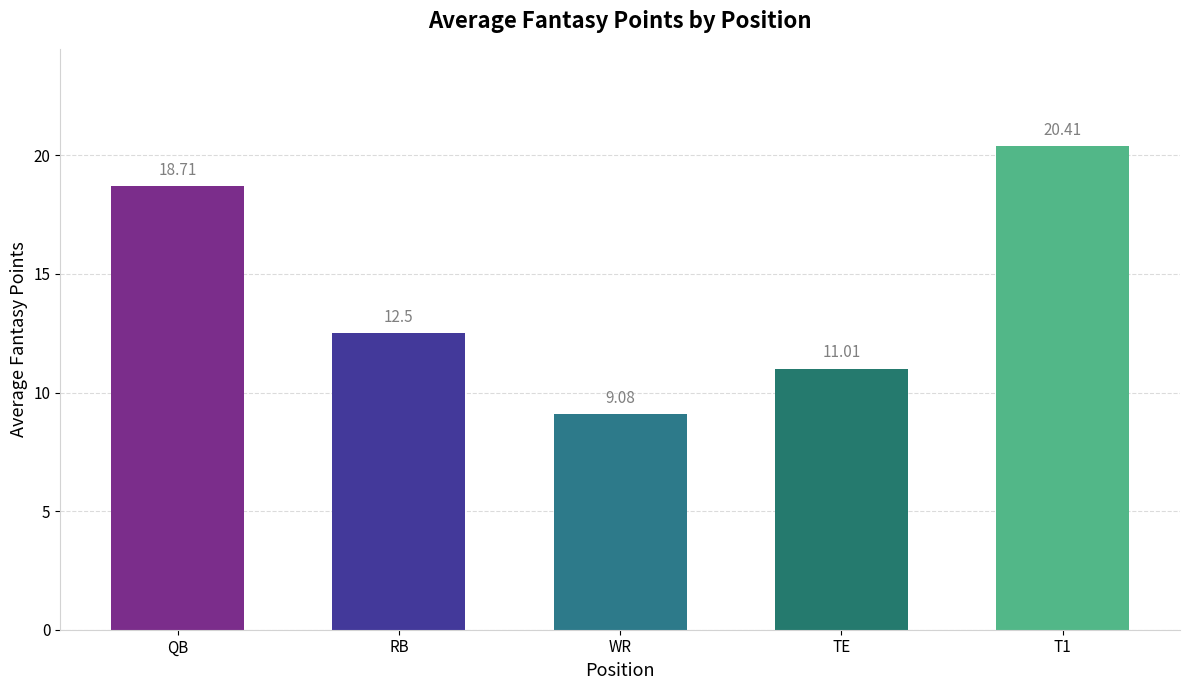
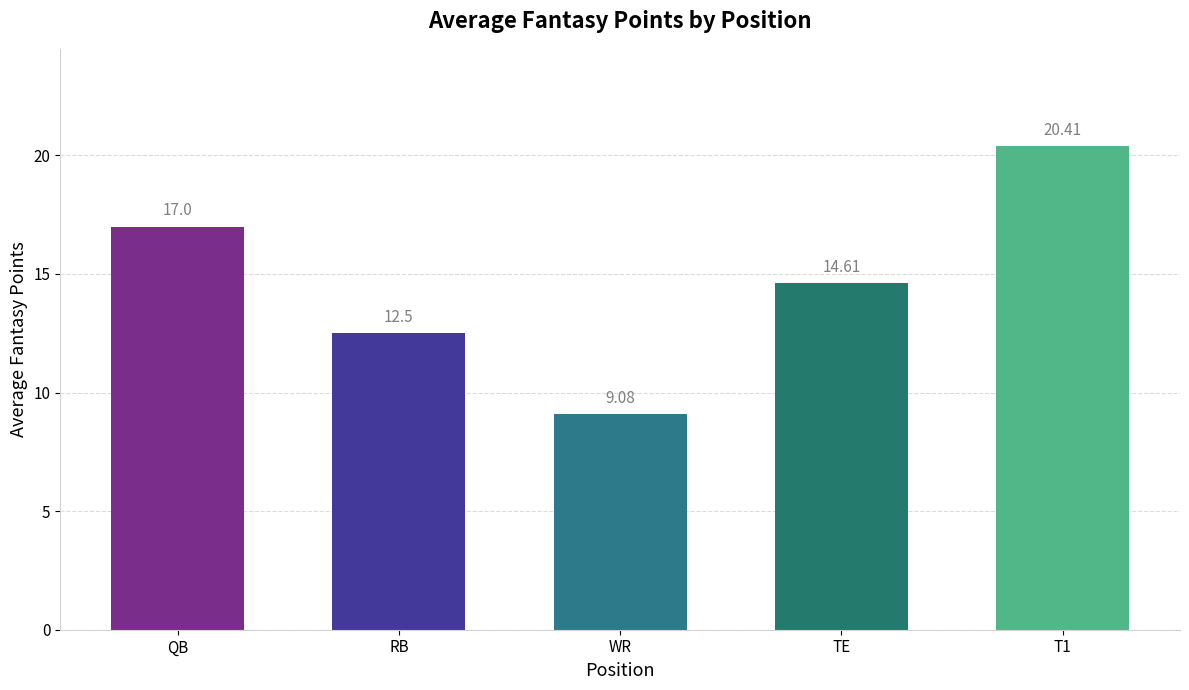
QB: 18.71 -> 17.0
TE: 11.01 -> 14.61
